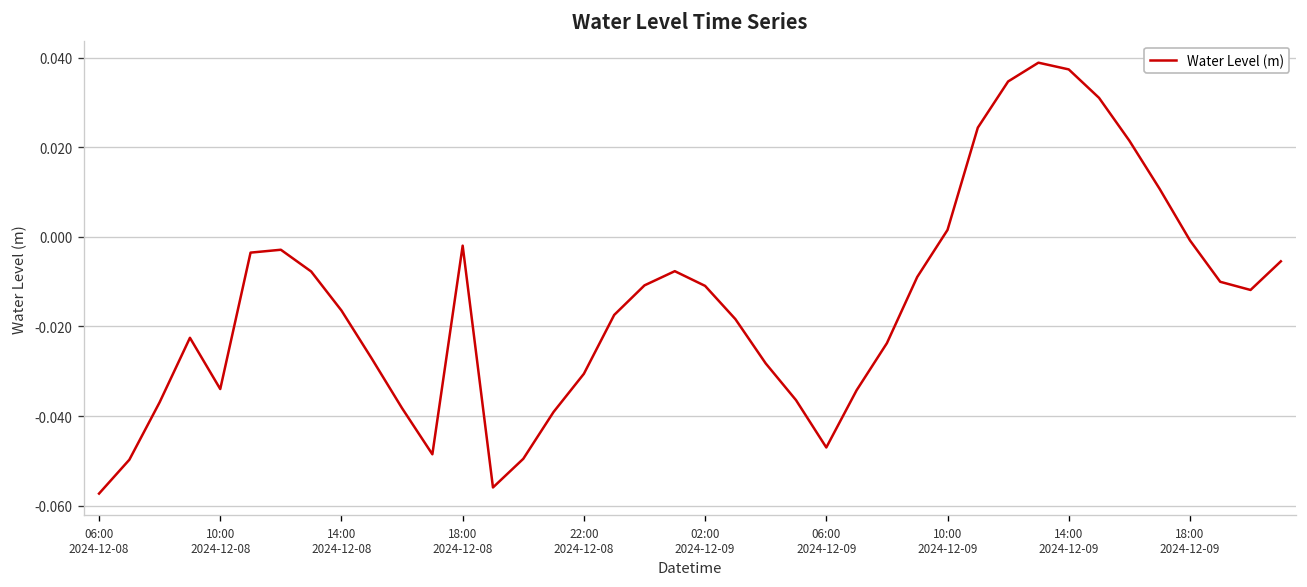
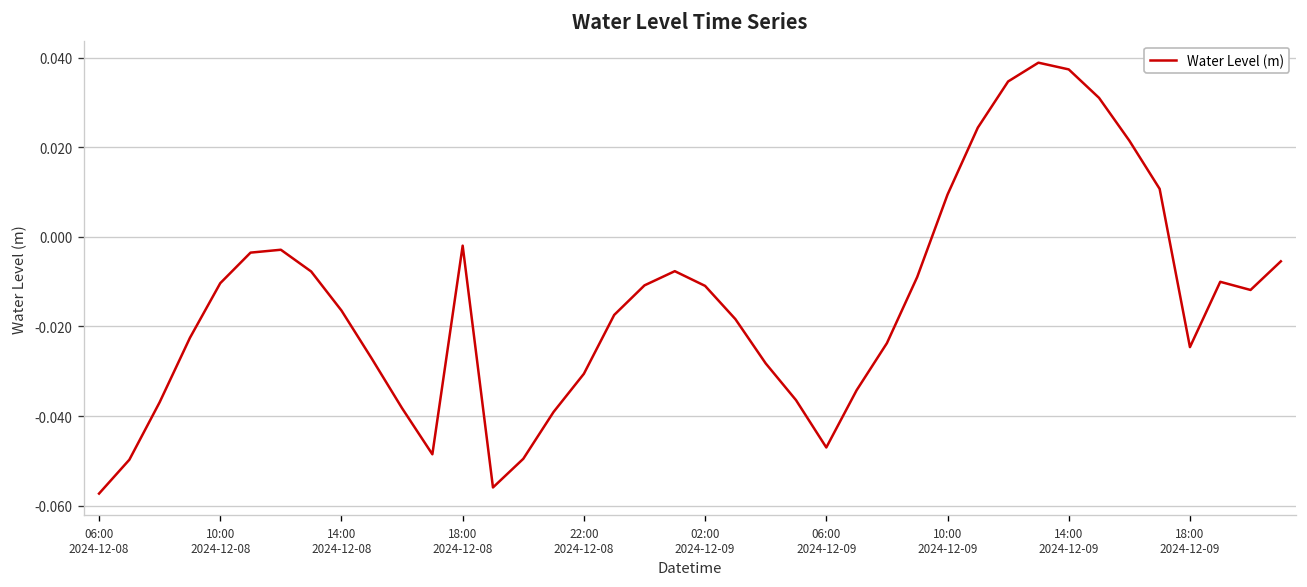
10:00 2024-12-08: -0.034 -> -0.010
10:00 2024-12-09: 0.002 -> 0.009
18:00 2024-12-09: -0.001 -> -0.025
